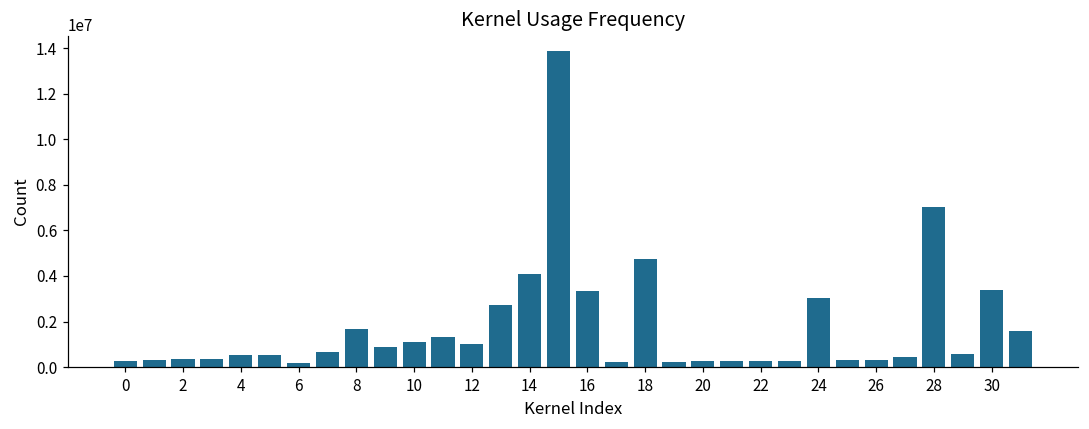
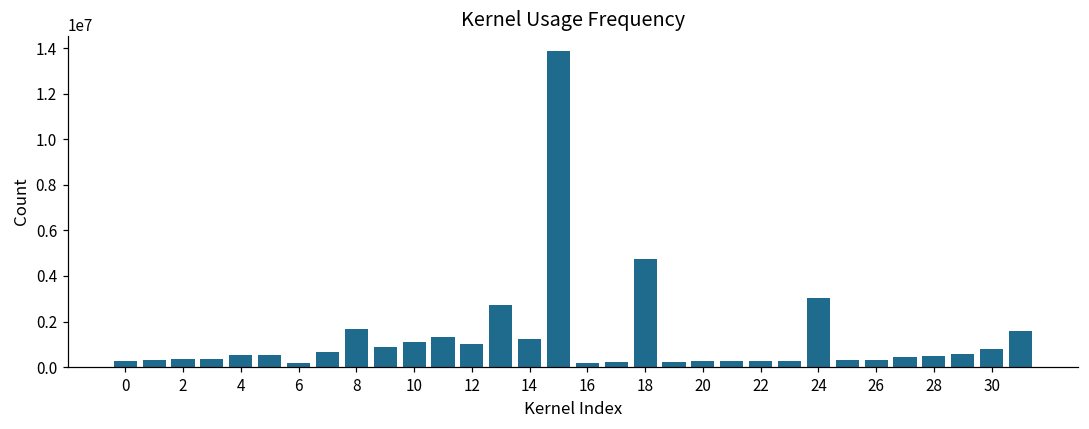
14: 4100000 -> 1200000
16: 3400000 -> 200000
28: 7000000 -> 500000
30: 3400000 -> 800000
